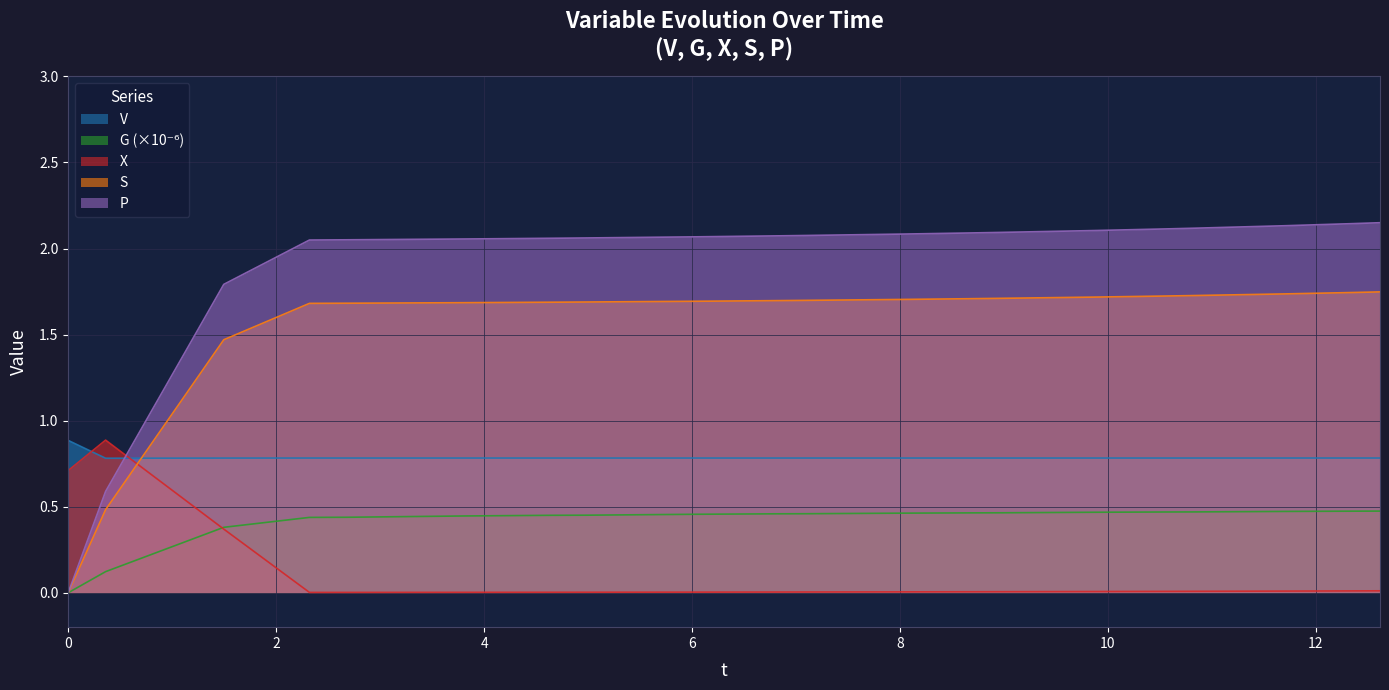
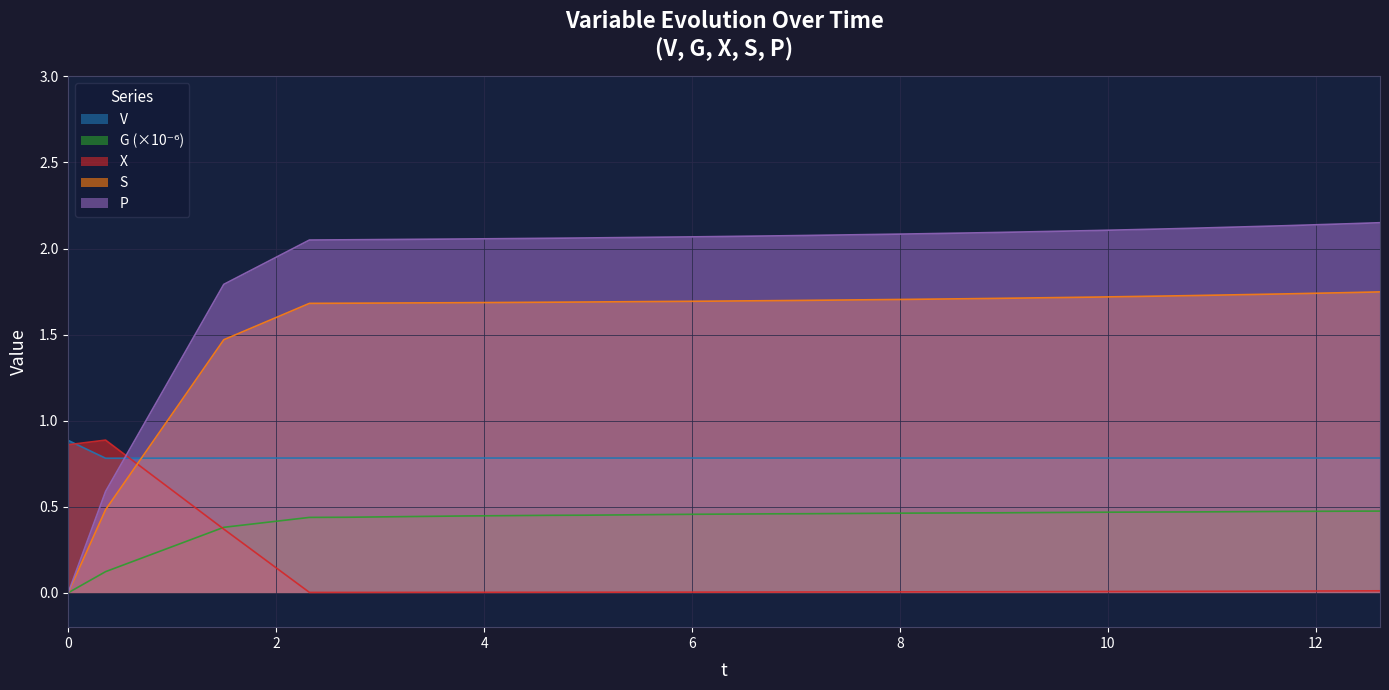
X, 0: 0.71 -> 0.86
